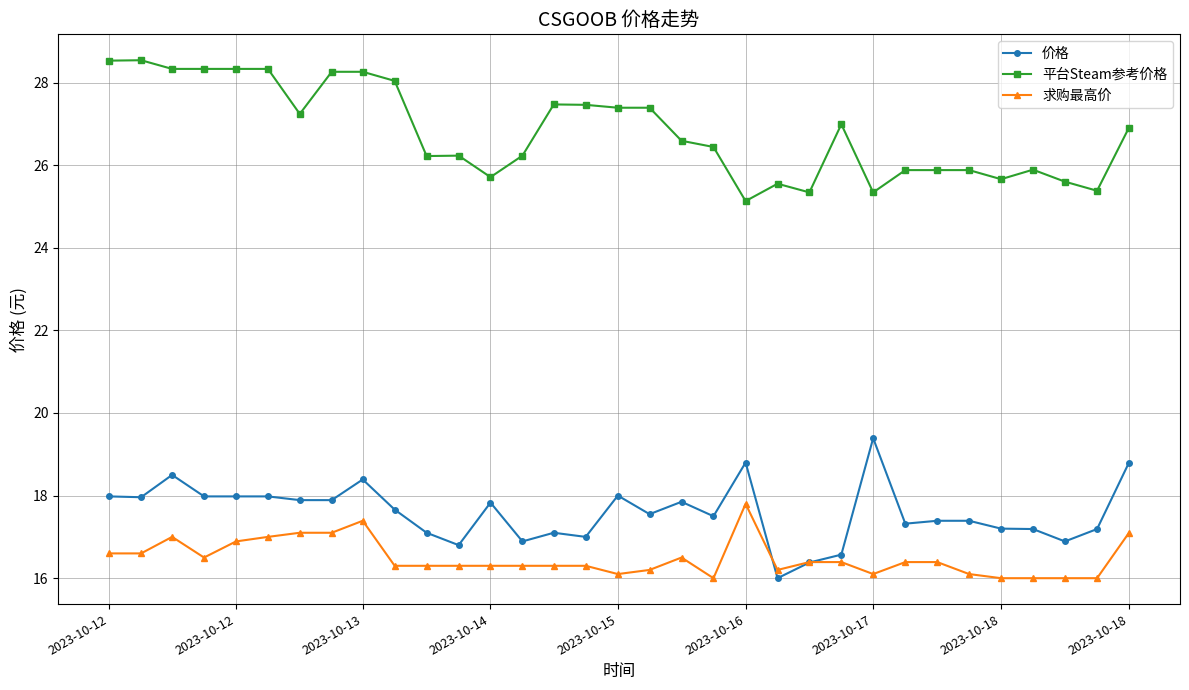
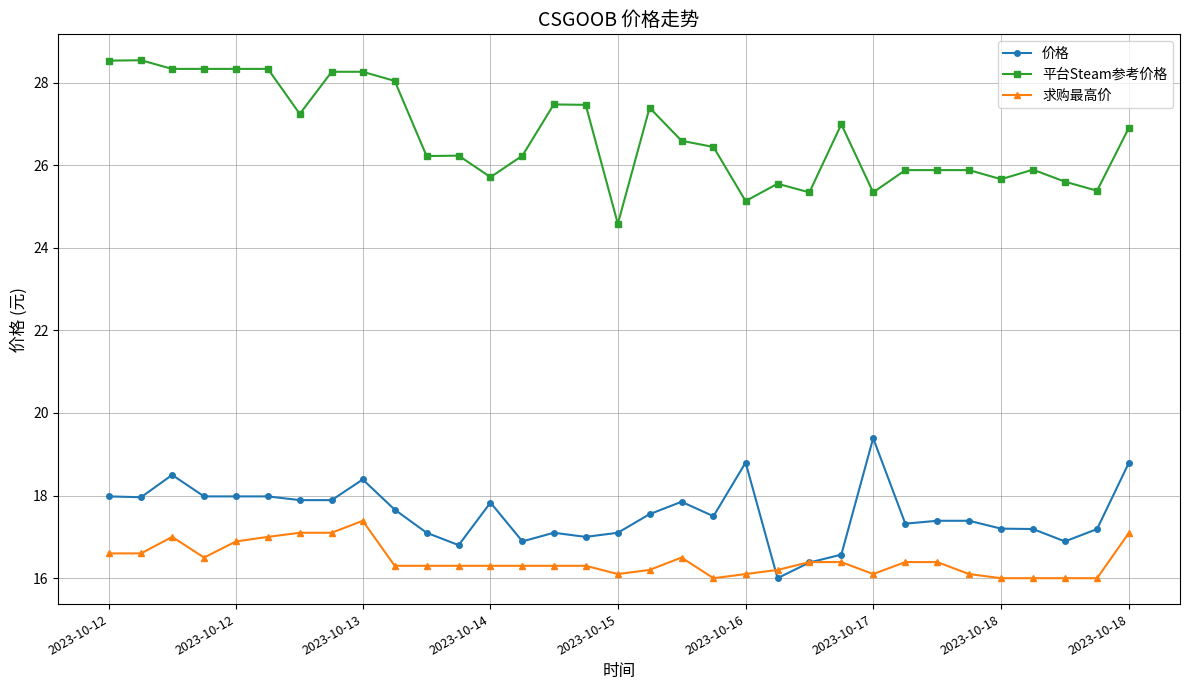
价格, 2023-10-15: 18.0 -> 17.1
平台Steam参考价格, 2023-10-15: 27.4 -> 24.6
求购最高价, 2023-10-16: 17.8 -> 16.1
